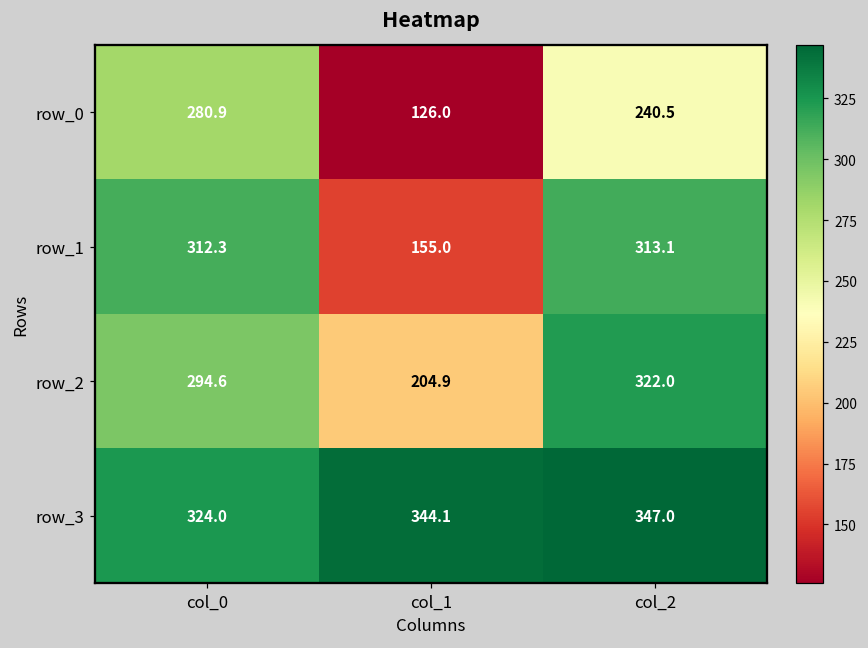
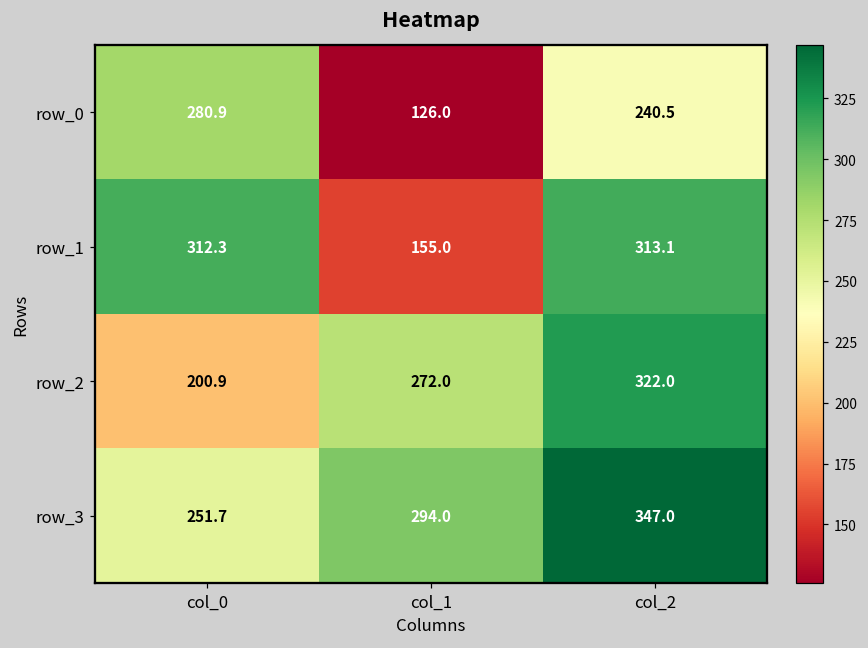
row_2, col_0: 294.6 -> 200.9
row_2, col_1: 204.9 -> 272.0
row_3, col_0: 324.0 -> 251.7
row_3, col_1: 344.1 -> 294.0
